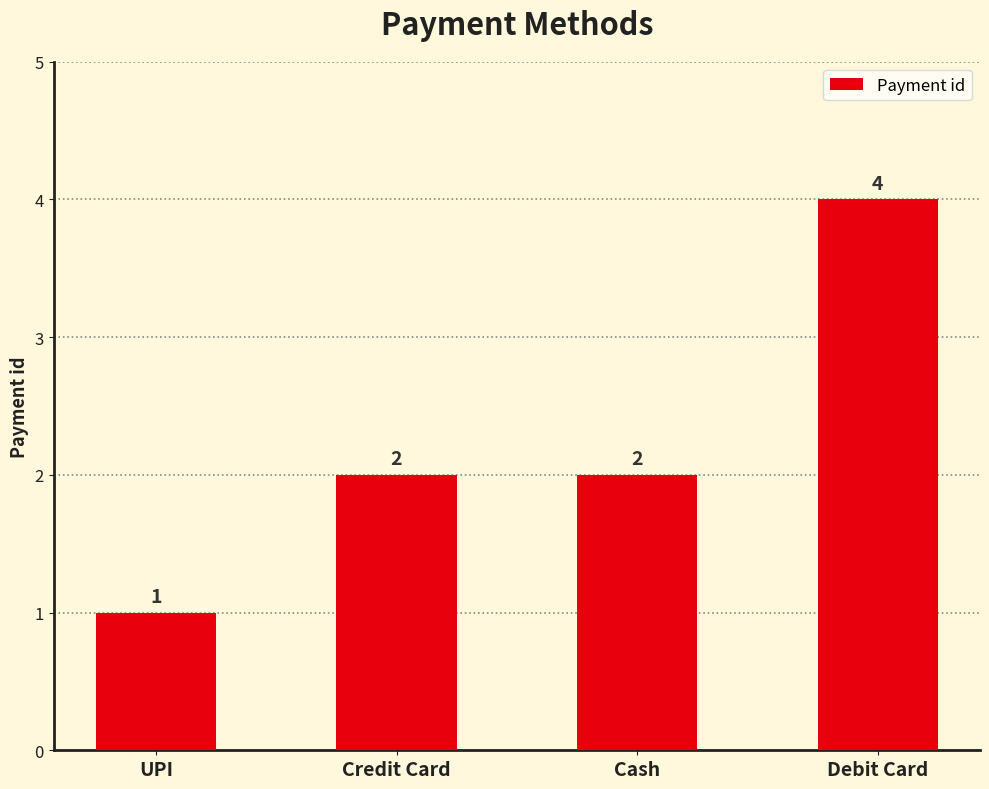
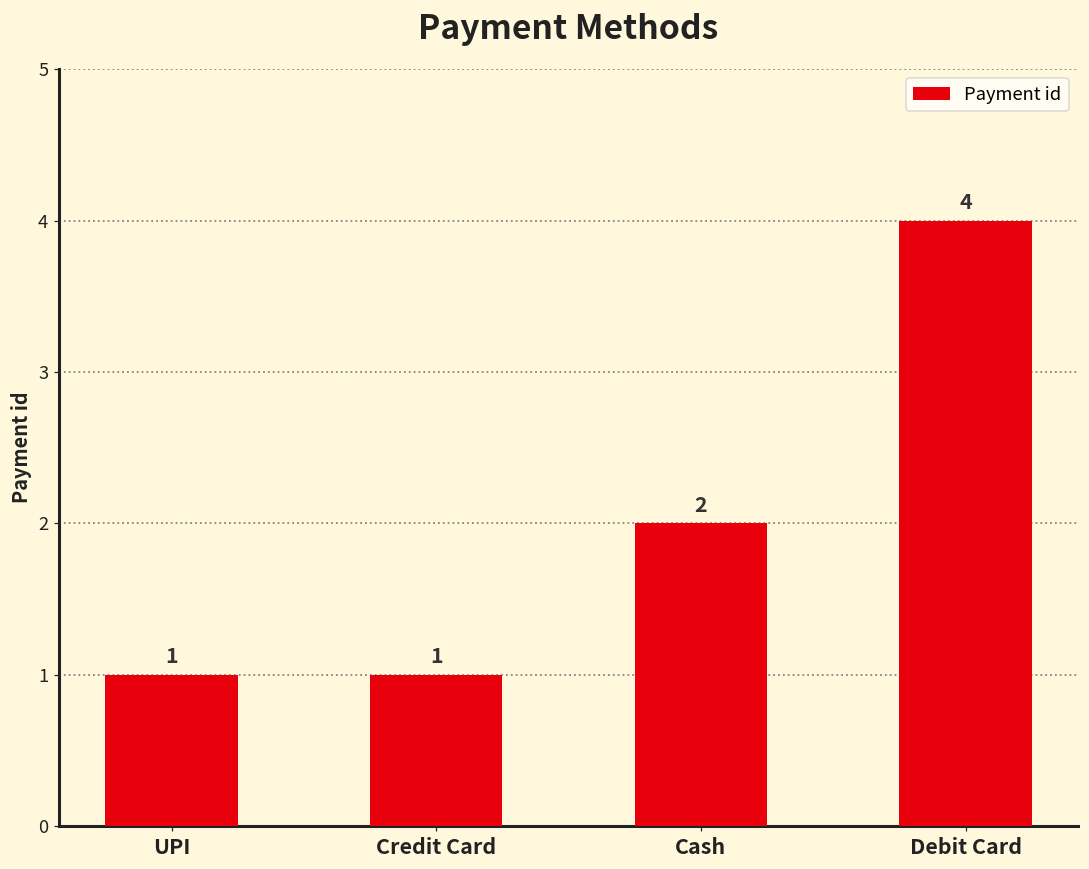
Credit Card: 2 -> 1
